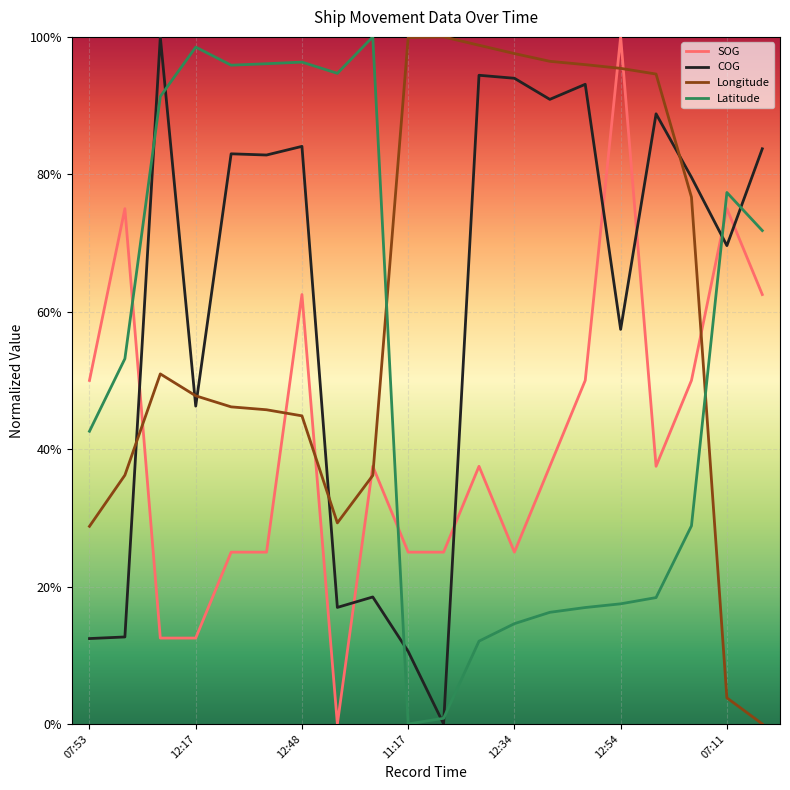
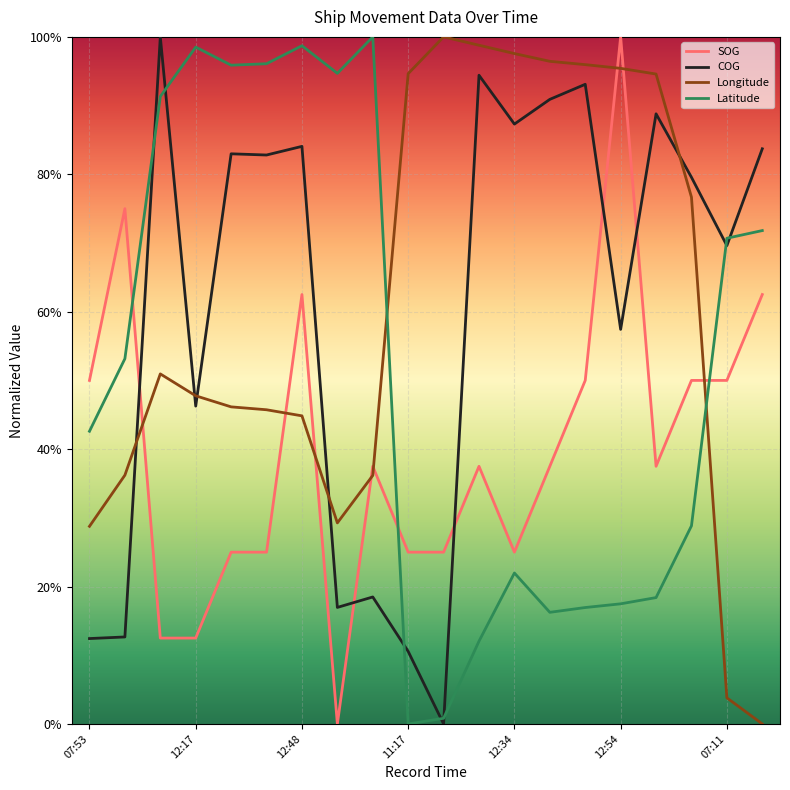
Latitude, 12:48: 96% -> 99%
Longitude, 11:17: 100% -> 95%
COG, 12:34: 94% -> 87%
Latitude, 12:34: 15% -> 22%
SOG, 07:11: 75% -> 50%
Latitude, 07:11: 77% -> 71%
